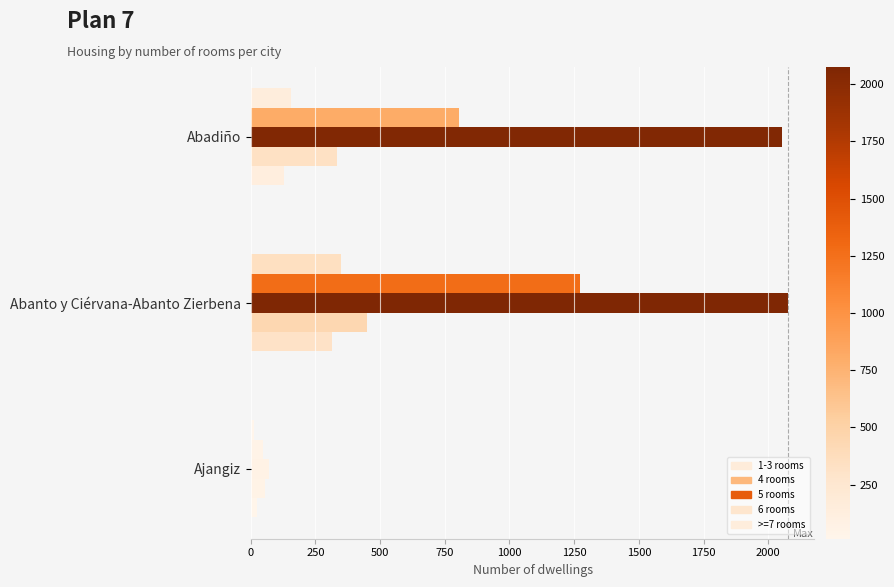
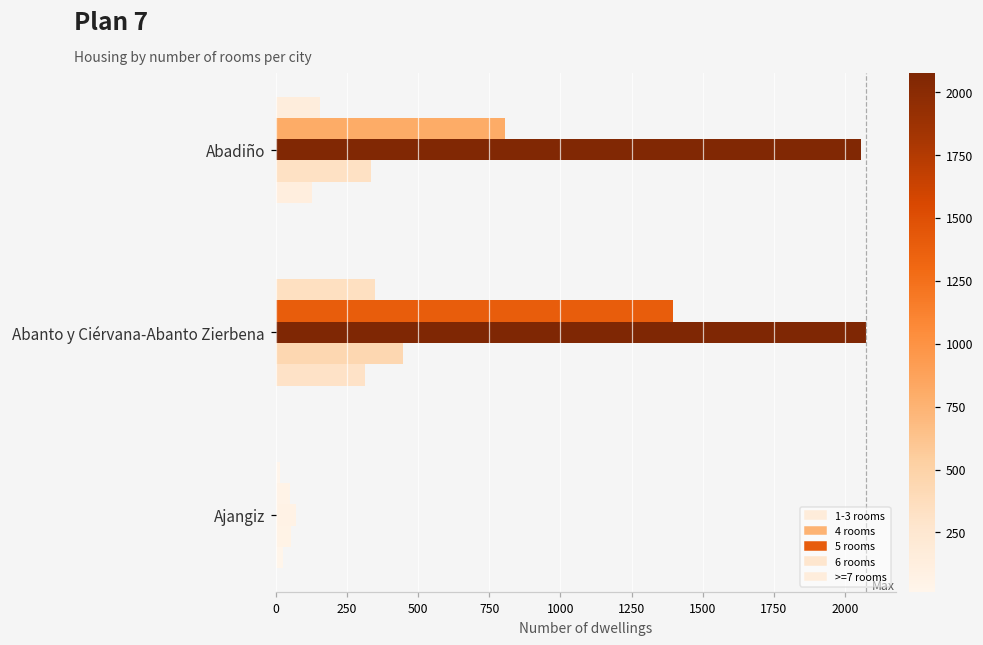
4 rooms, Abanto y Ciérvana-Abanto Zierbena: 1270 -> 1400
